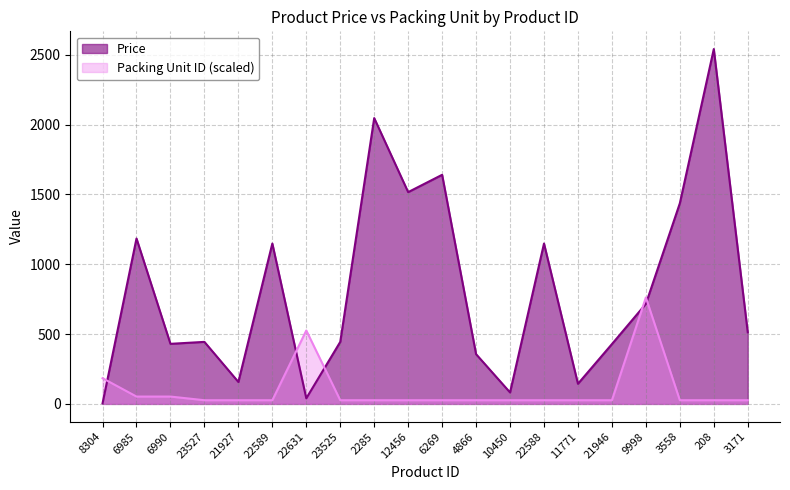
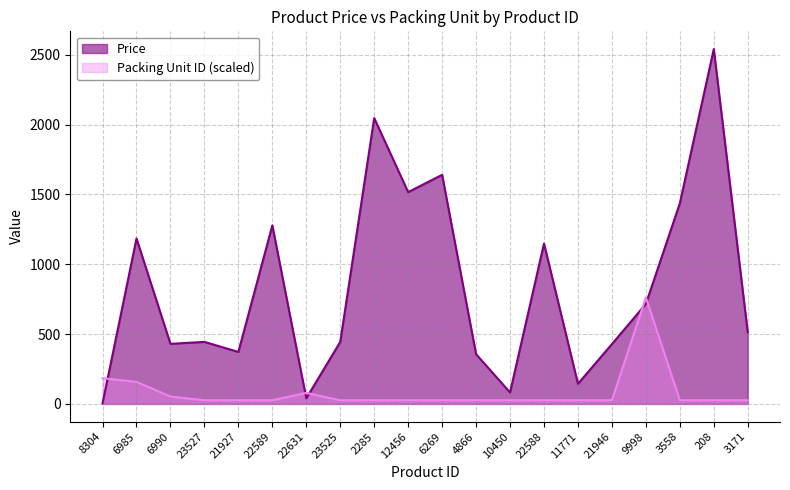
Packing Unit ID (scaled), 6985: 50 -> 160
Price, 21927: 160 -> 370
Price, 22589: 1150 -> 1280
Packing Unit ID (scaled), 22631: 530 -> 80
